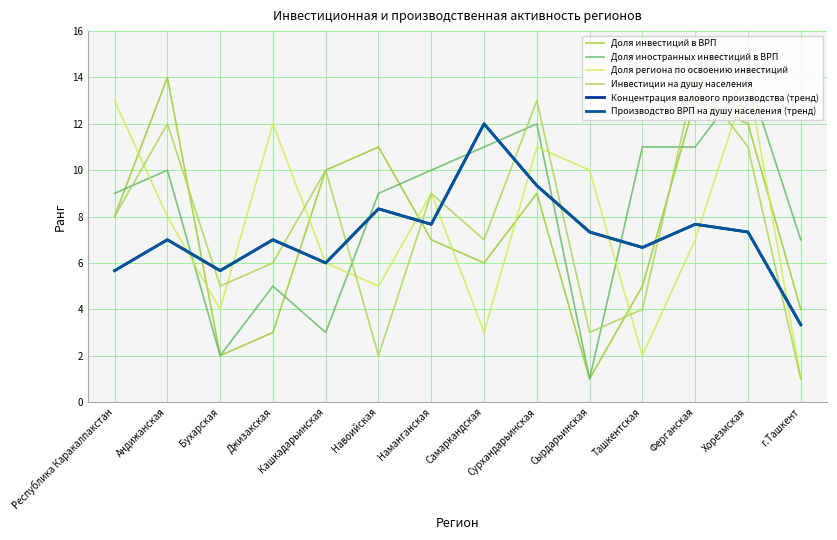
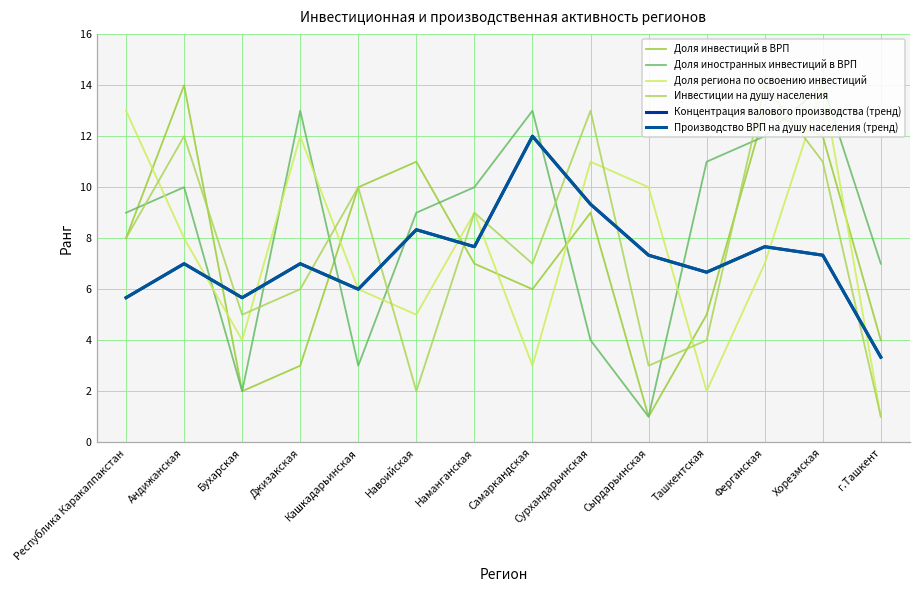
Доля иностранных инвестиций в ВРП, Джизакская: 5 -> 13
Доля иностранных инвестиций в ВРП, Самаркандская: 11 -> 13
Доля иностранных инвестиций в ВРП, Сурхандарьинская: 12 -> 4
Доля иностранных инвестиций в ВРП, Ферганская: 11 -> 12
